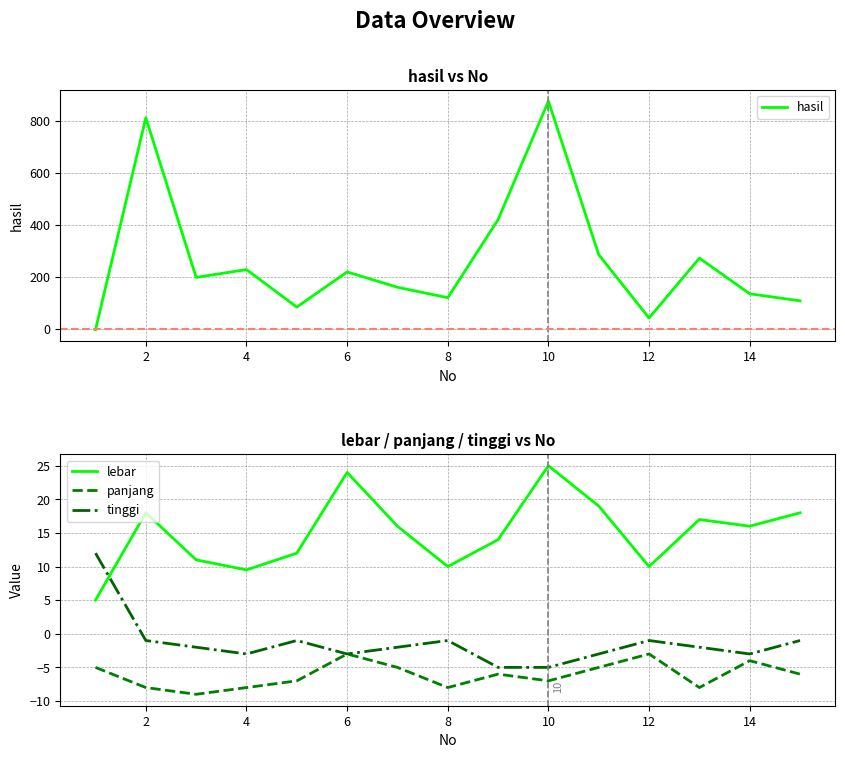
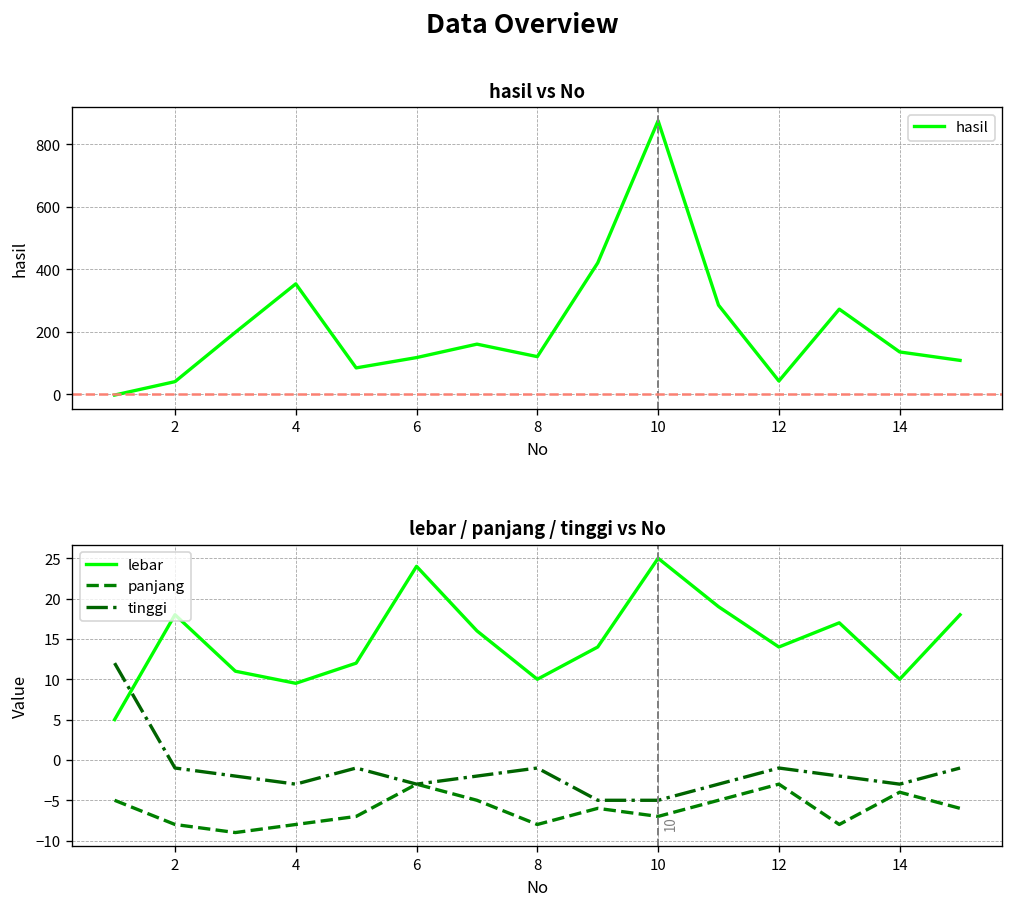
hasil vs No, 2: 810 -> 40
hasil vs No, 4: 230 -> 350
hasil vs No, 6: 220 -> 120
lebar / panjang / tinggi vs No, lebar, 12: 10 -> 14
lebar / panjang / tinggi vs No, lebar, 14: 16 -> 10
